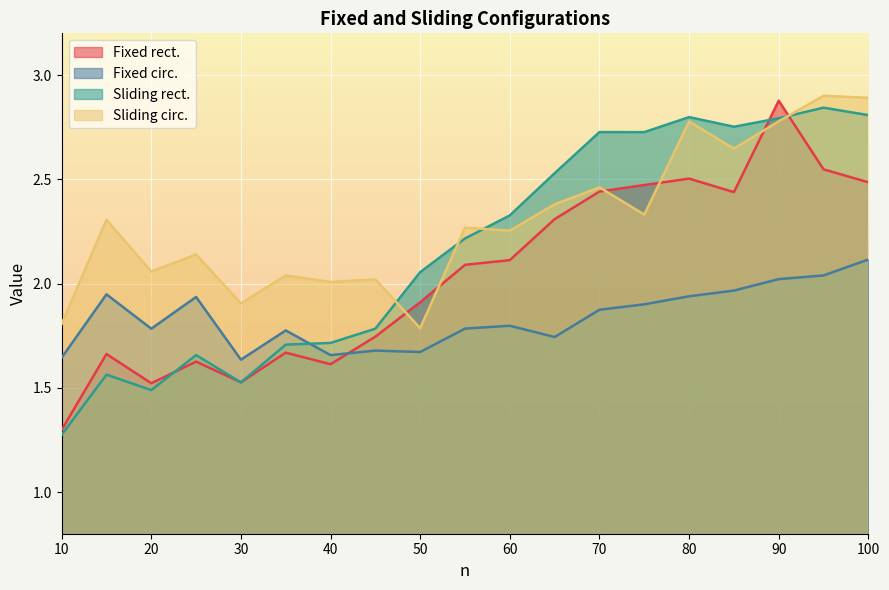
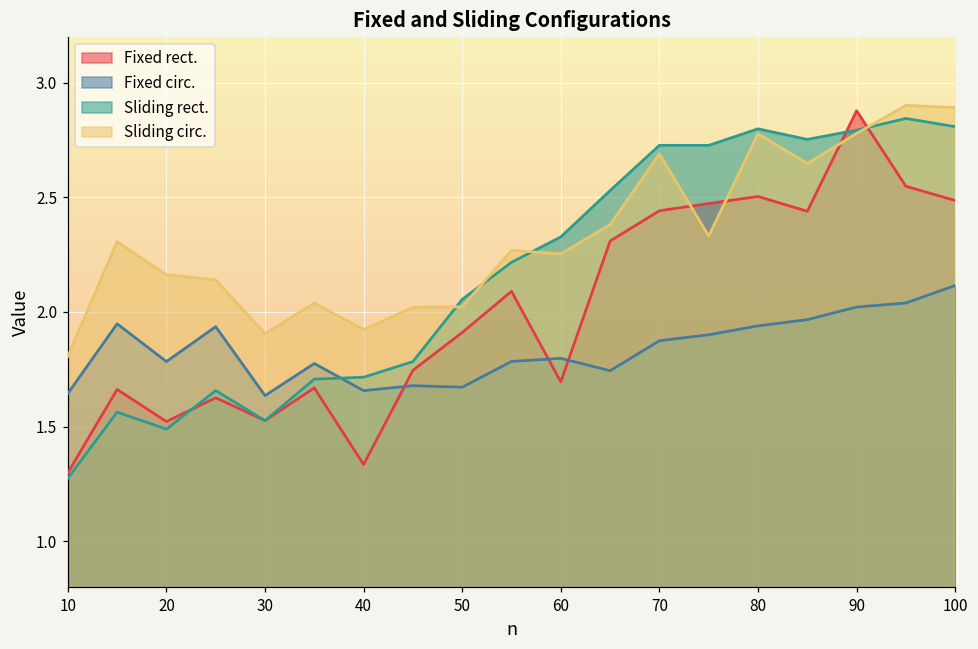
Sliding circ., 20: 2.06 -> 2.16
Fixed rect., 40: 1.61 -> 1.33
Sliding circ., 40: 2.01 -> 1.92
Sliding circ., 50: 1.79 -> 2.02
Fixed rect., 60: 2.11 -> 1.70
Sliding circ., 70: 2.46 -> 2.69
